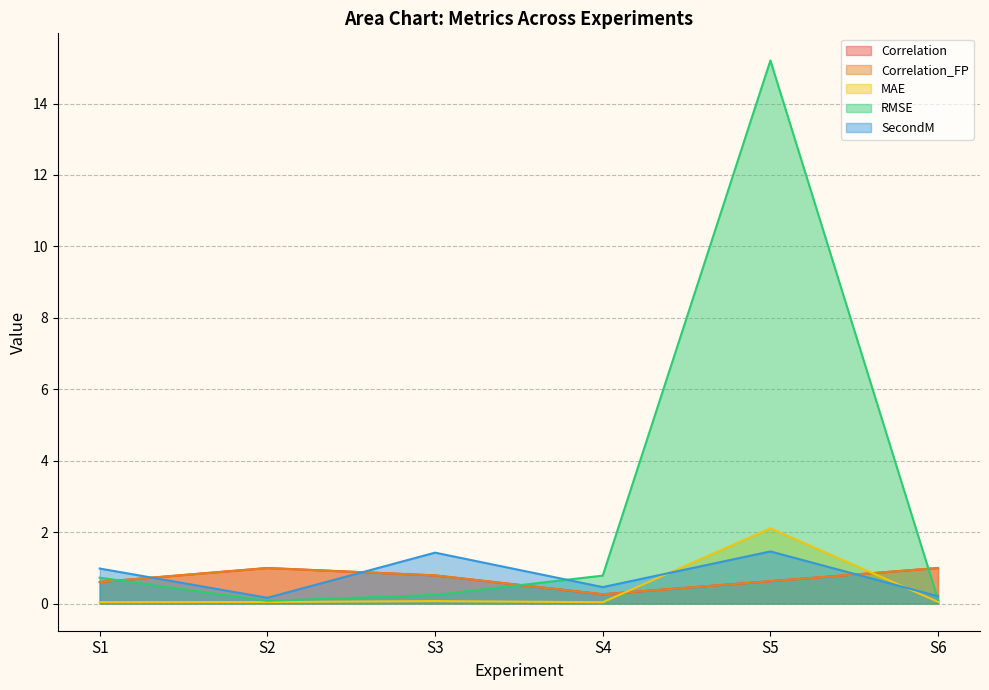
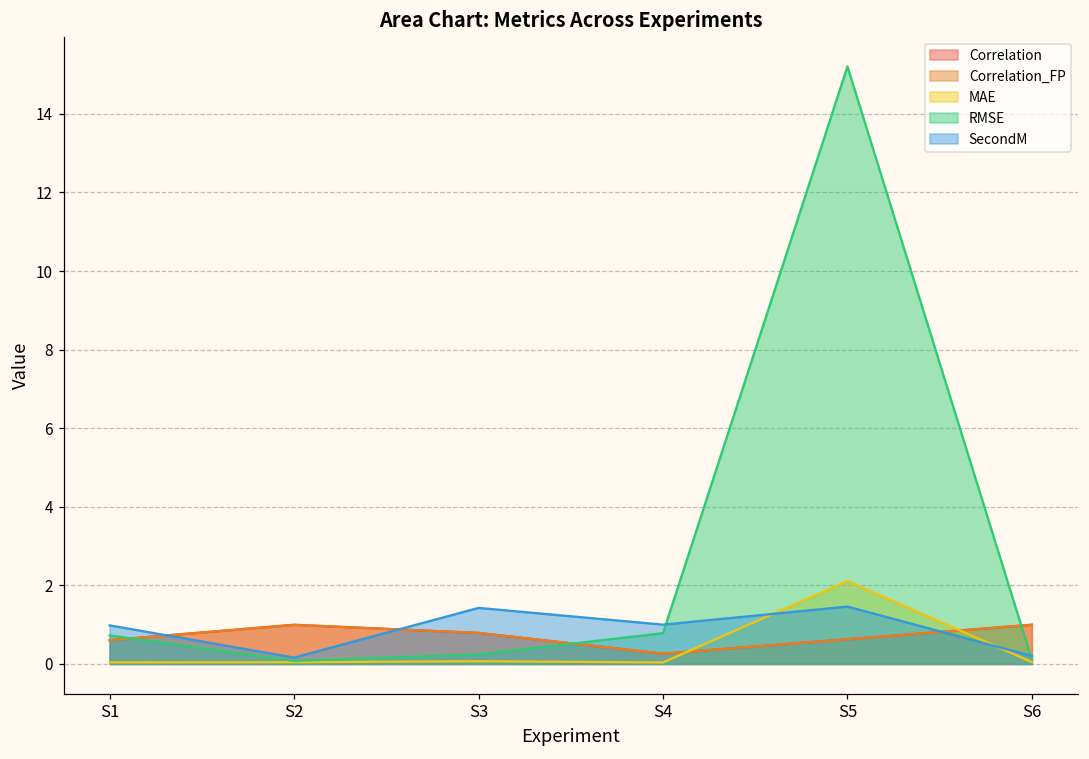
SecondM, S4: 0.5 -> 1.0
